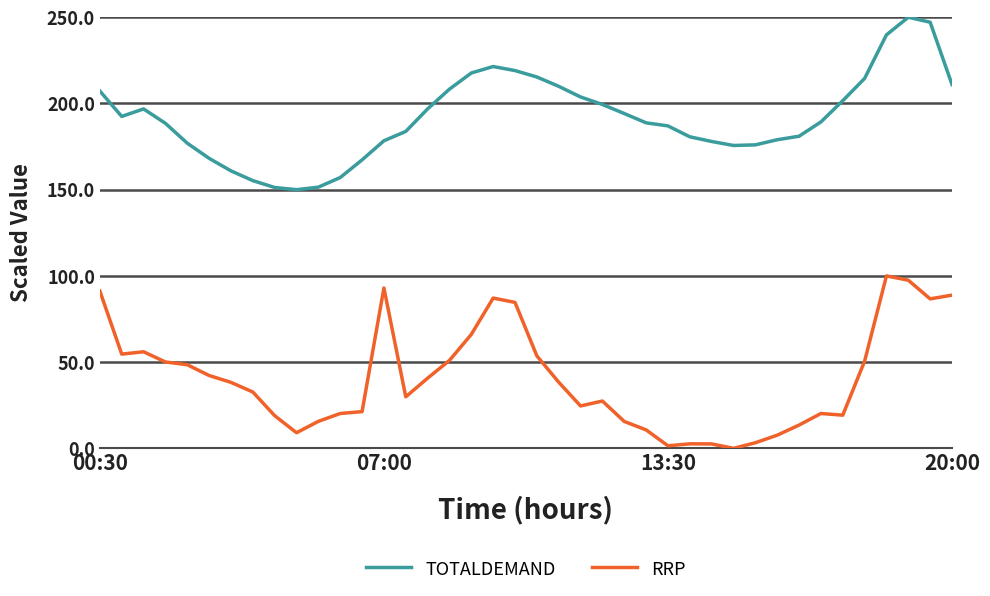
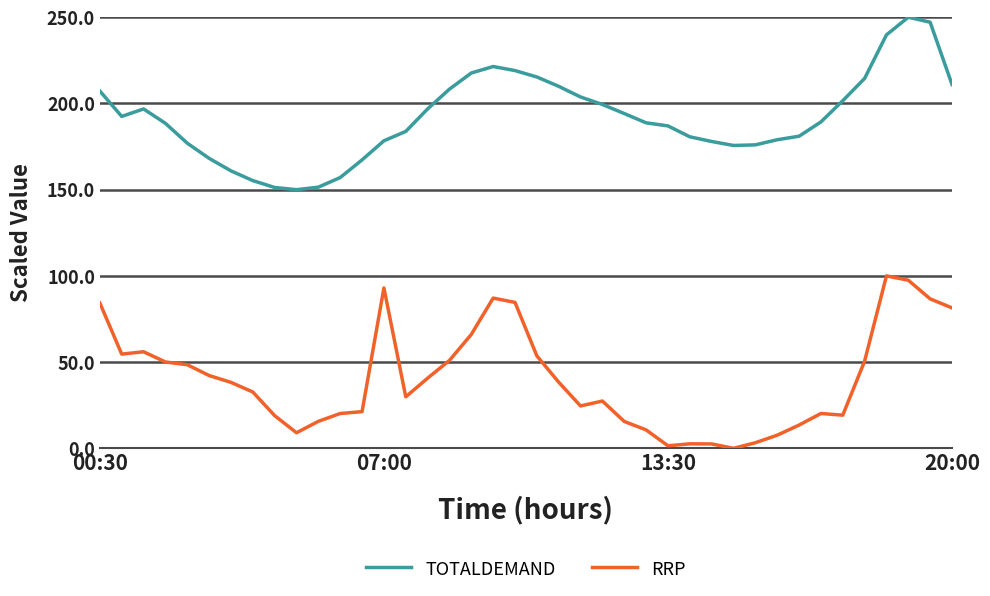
RRP, 00:30: 91 -> 84
RRP, 20:00: 89 -> 81
